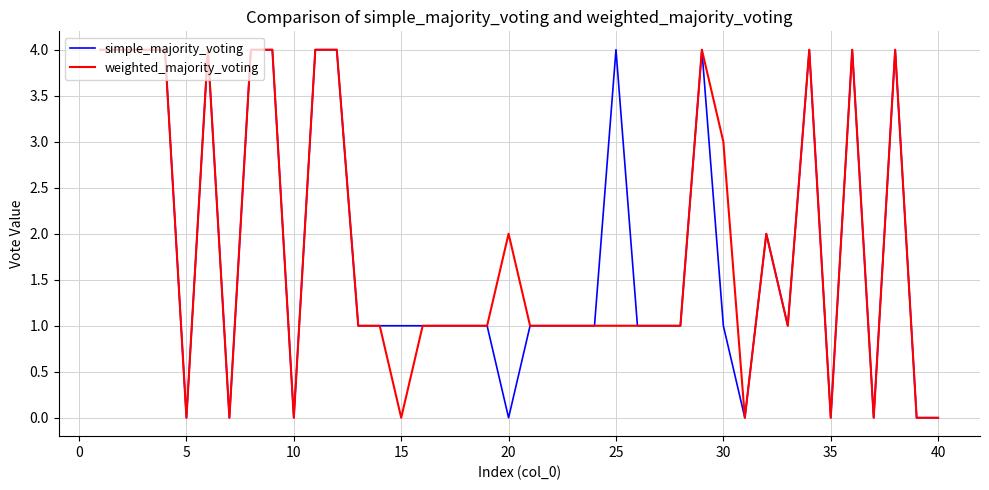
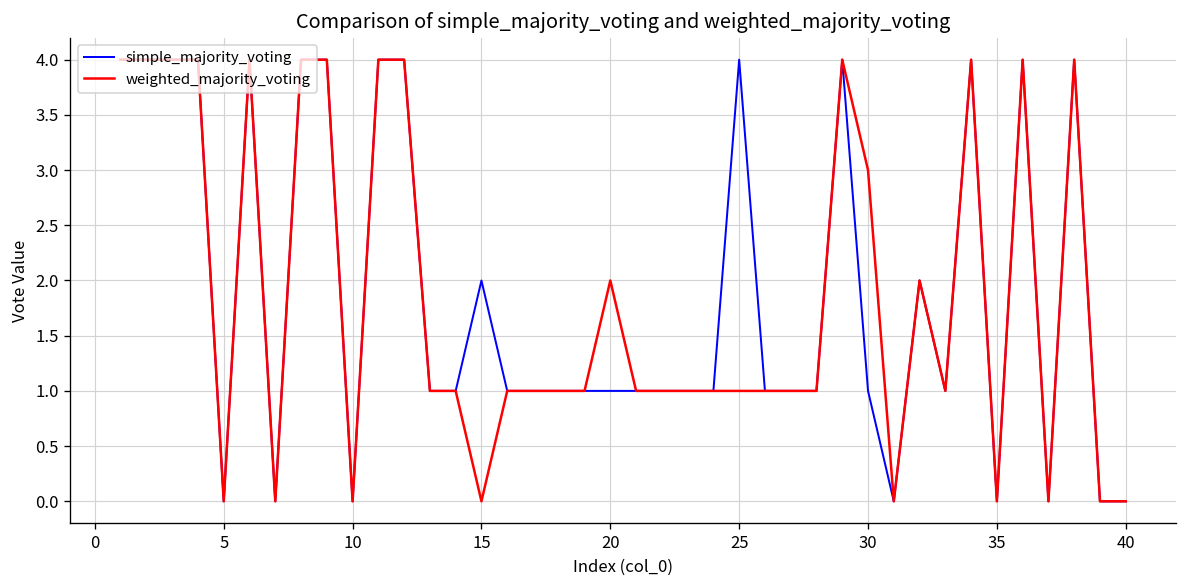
simple_majority_voting, 15: 1 -> 2
simple_majority_voting, 20: 0 -> 1
